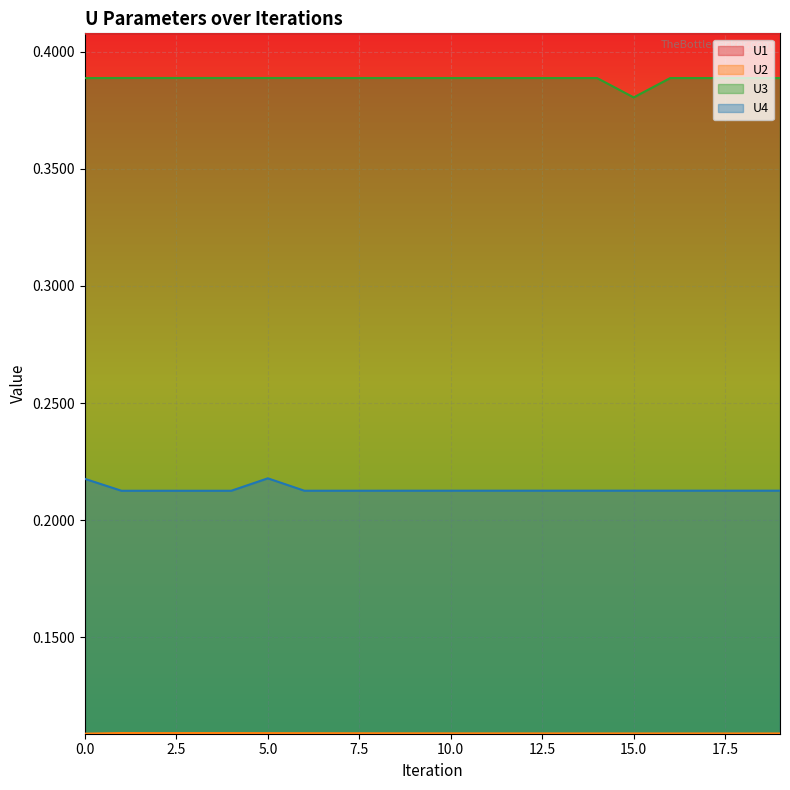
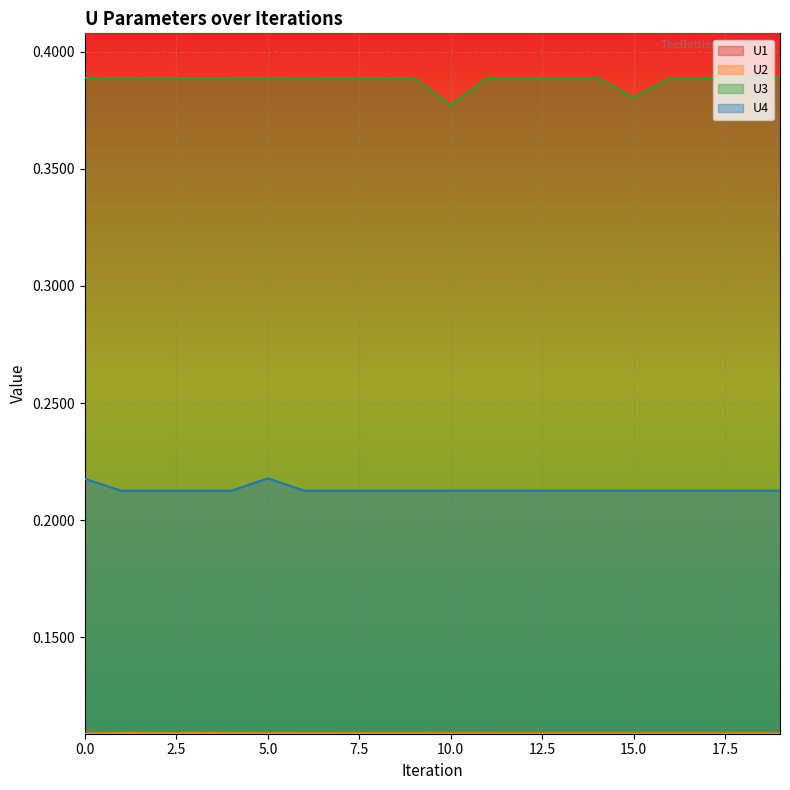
U3, 10.0: 0.389 -> 0.377
